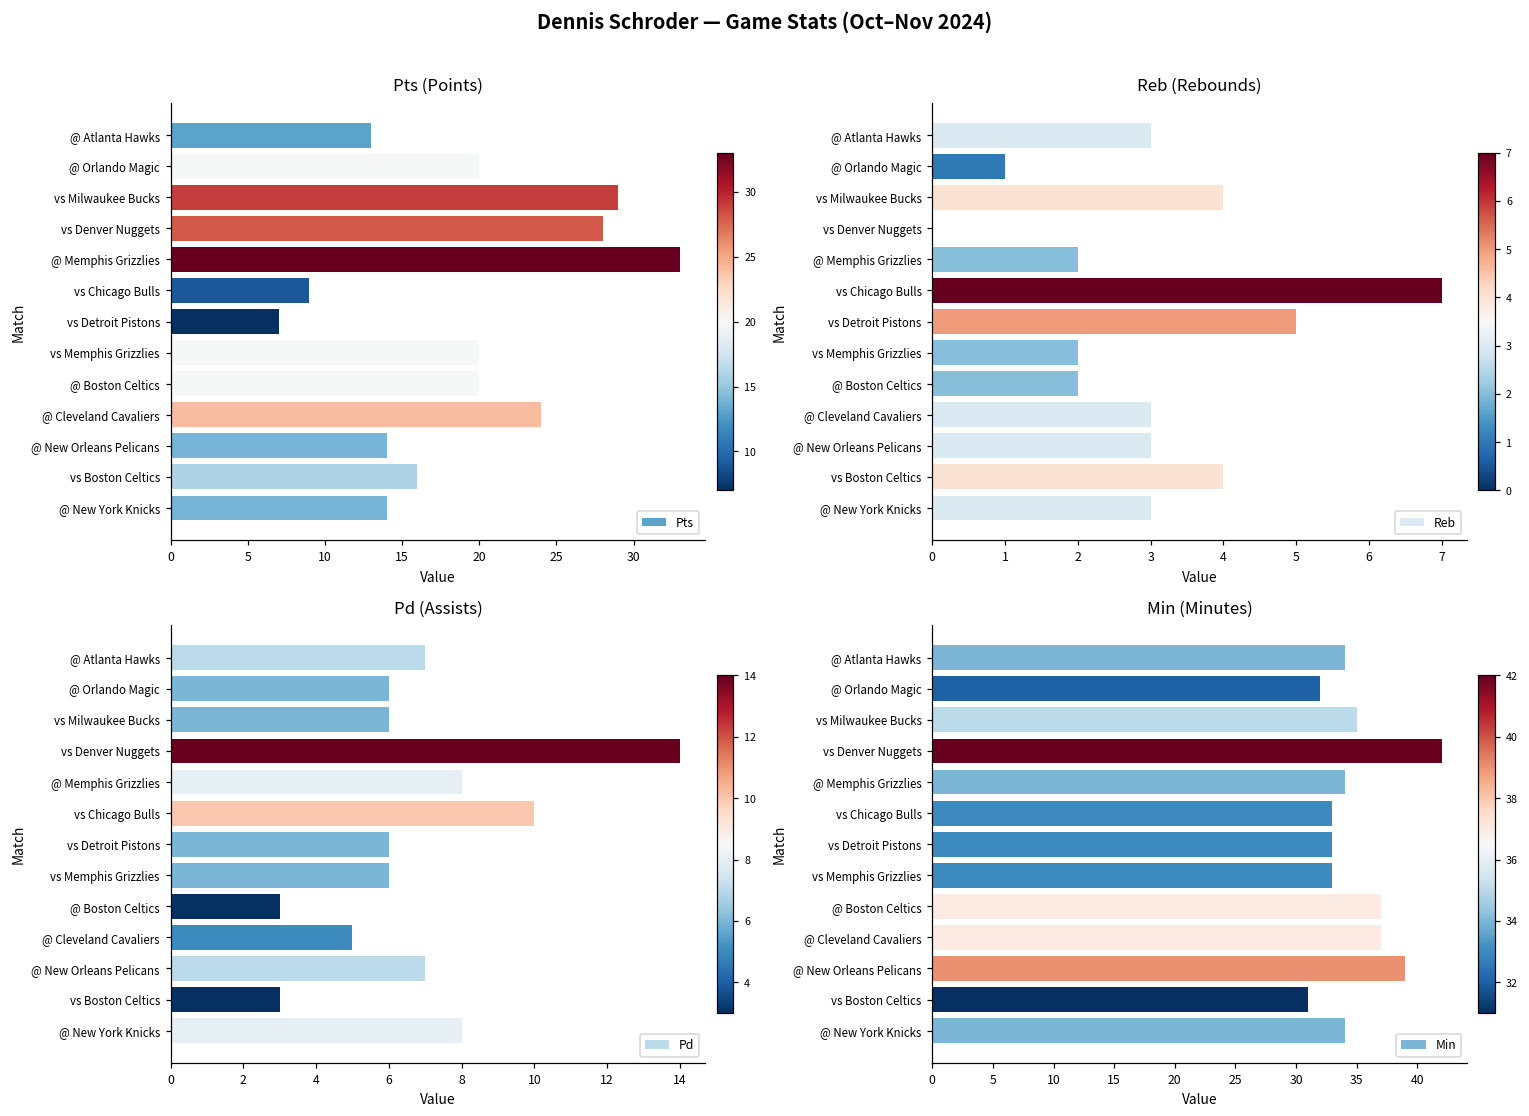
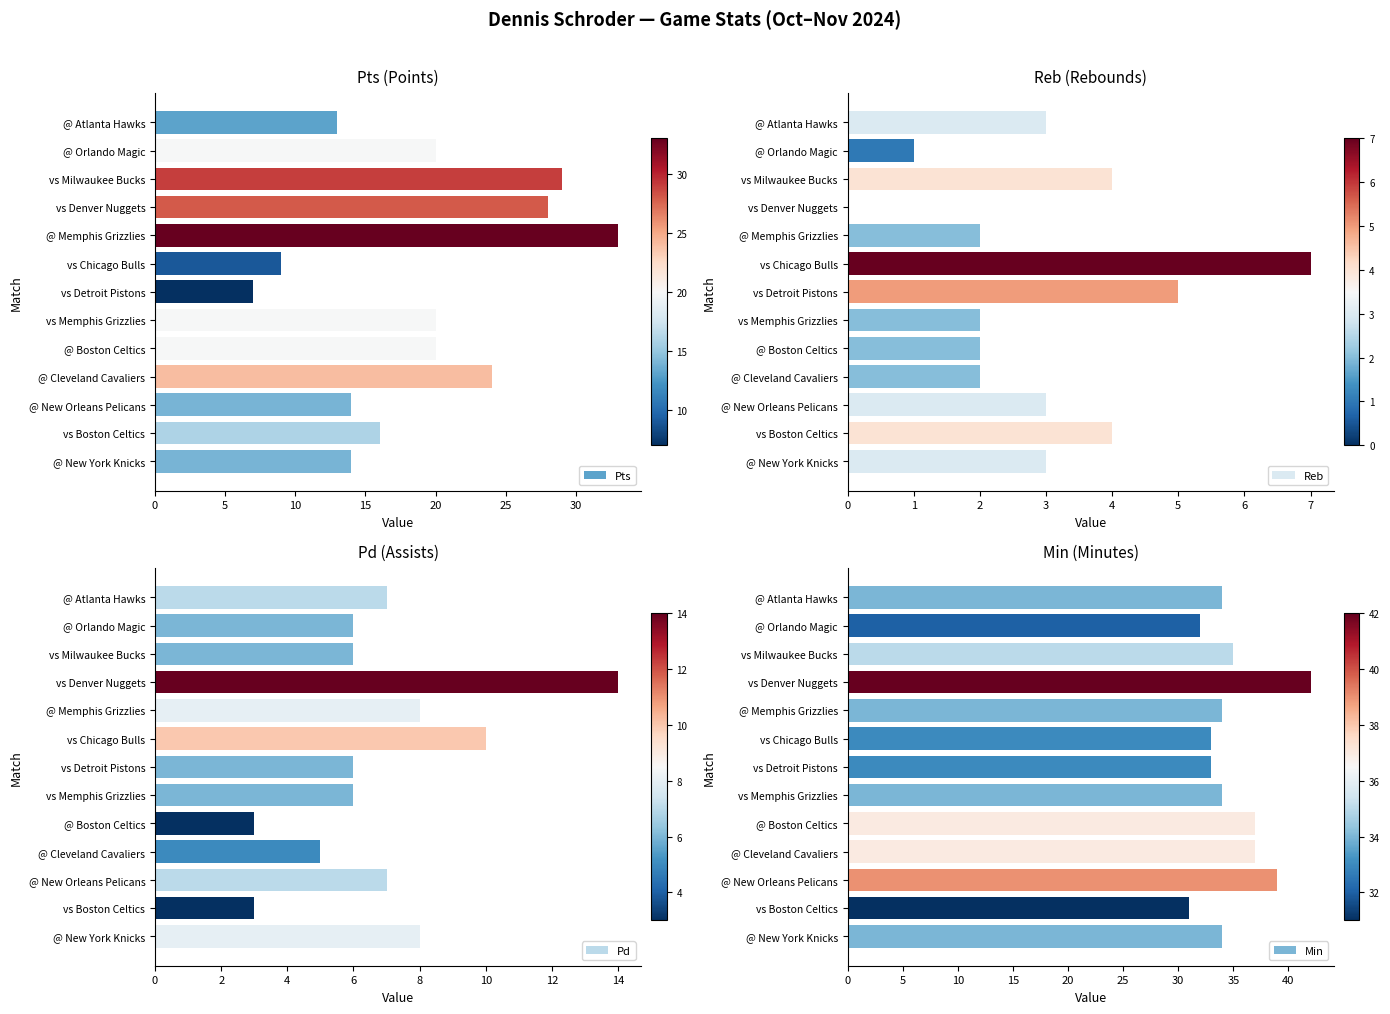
Reb (Rebounds), @ Cleveland Cavaliers: 3 -> 2
Min (Minutes), vs Memphis Grizzlies: 33 -> 34
